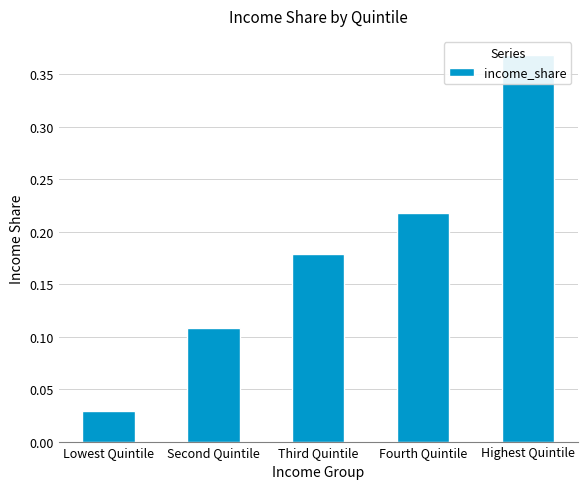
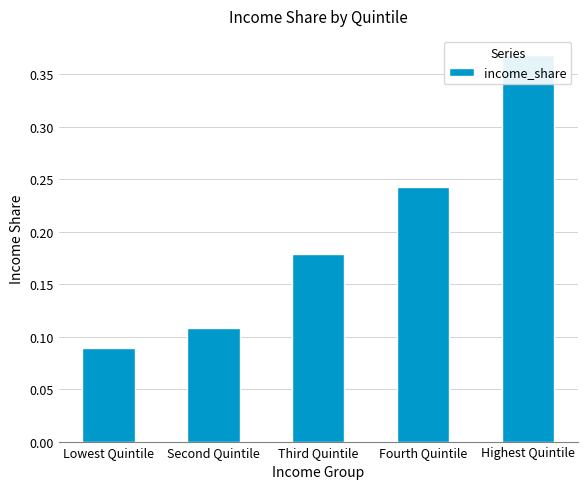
Lowest Quintile: 0.029 -> 0.089
Fourth Quintile: 0.218 -> 0.242
